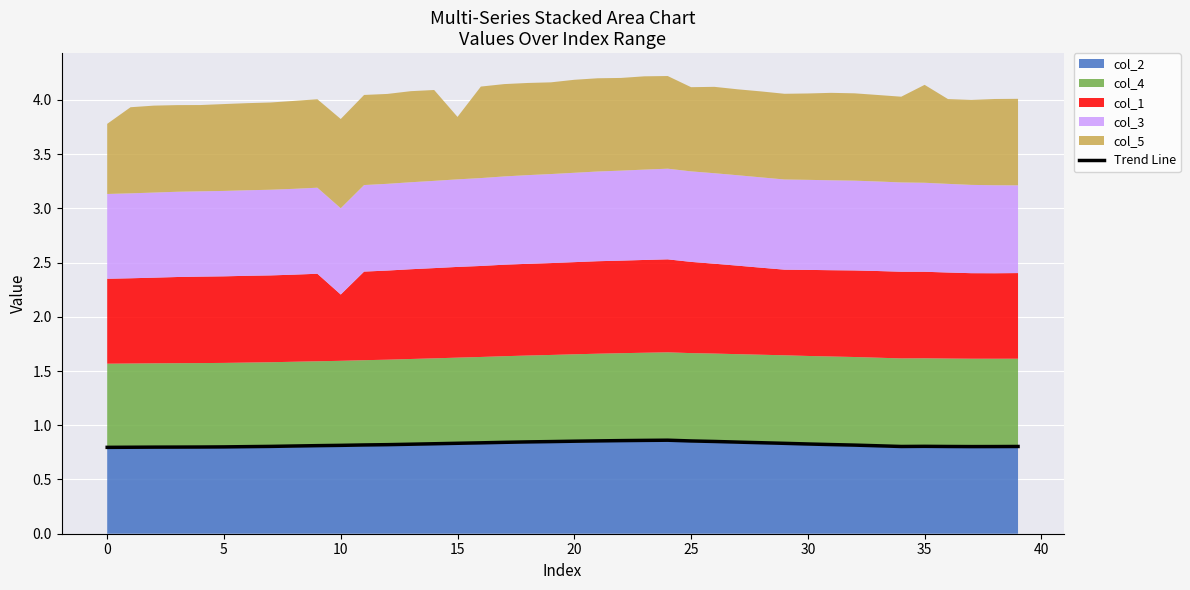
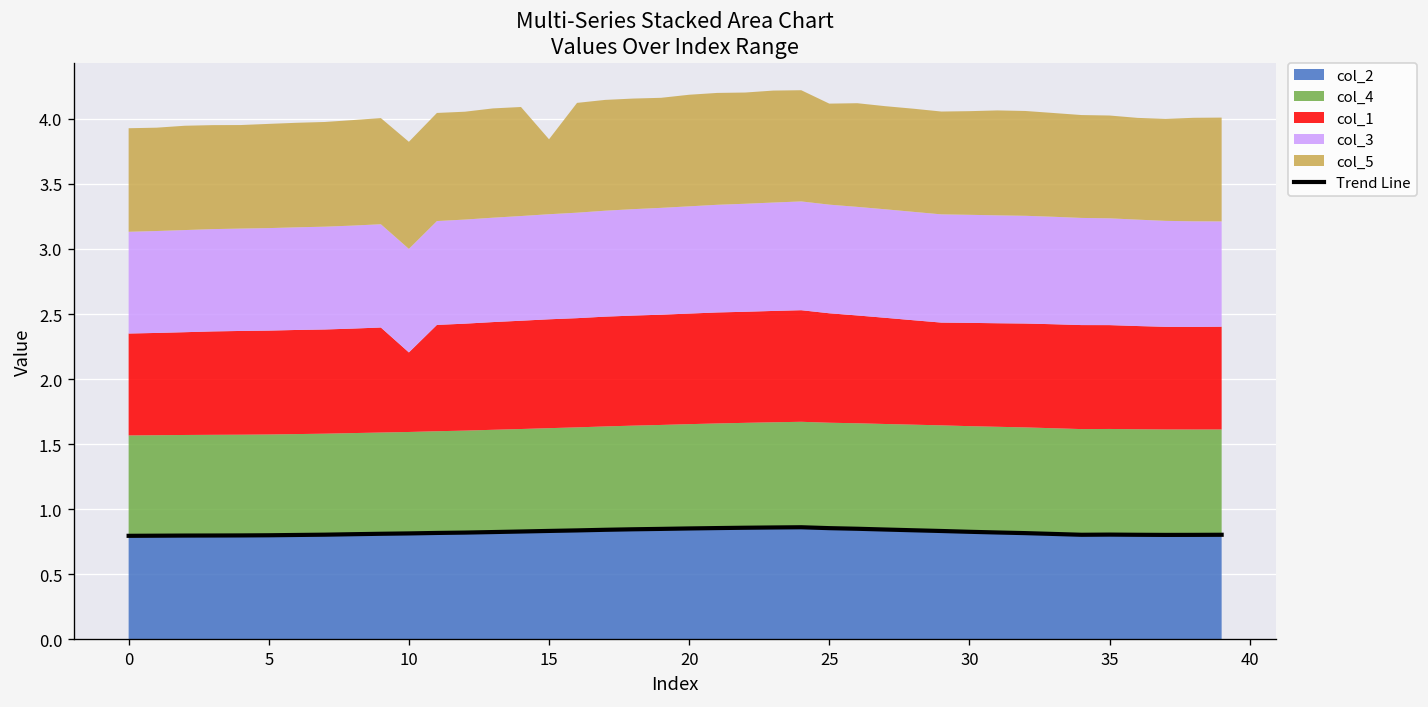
col_5, 0: 0.65 -> 0.80
col_5, 35: 0.90 -> 0.79
